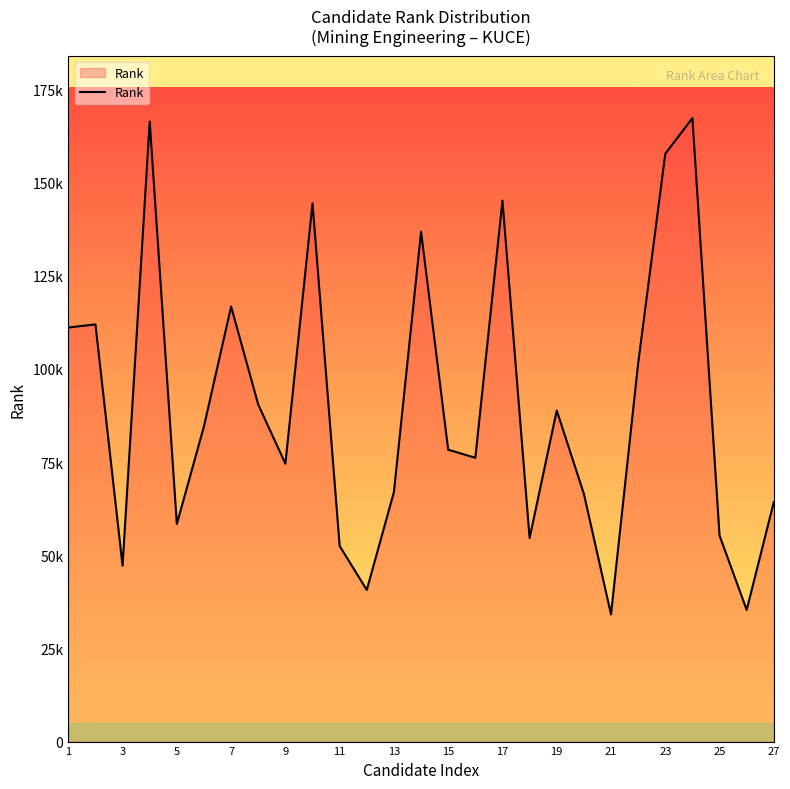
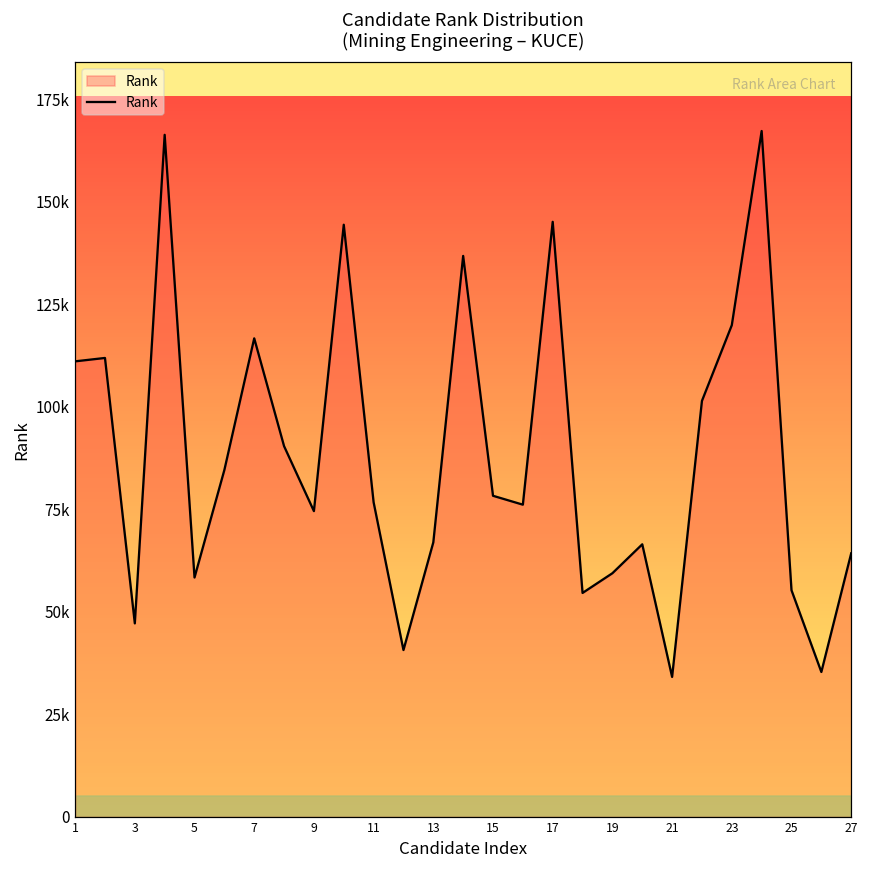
11: 52000 -> 77000
19: 89000 -> 59000
23: 158000 -> 120000
